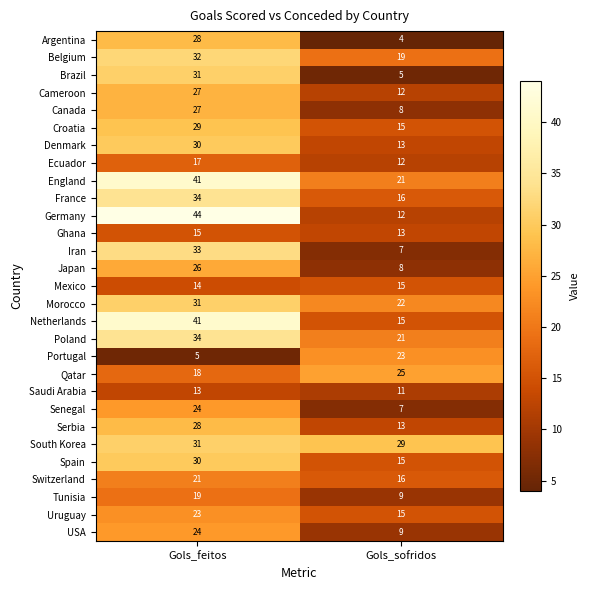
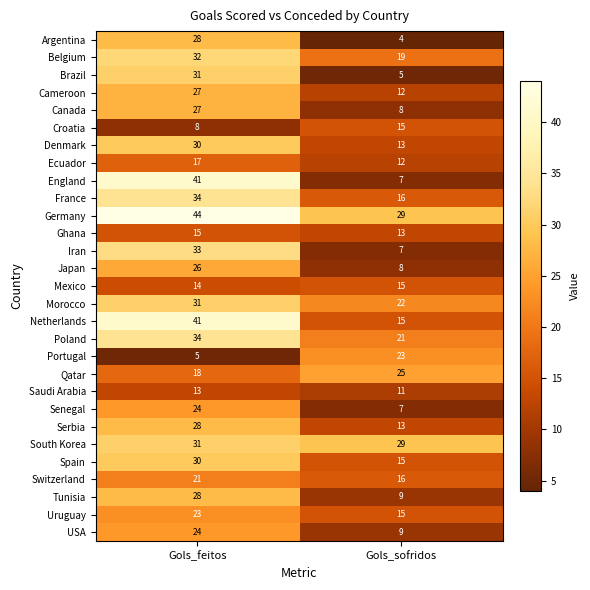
Croatia, Gols_feitos: 29 -> 8
England, Gols_sofridos: 21 -> 7
Germany, Gols_sofridos: 12 -> 29
Tunisia, Gols_feitos: 19 -> 28
